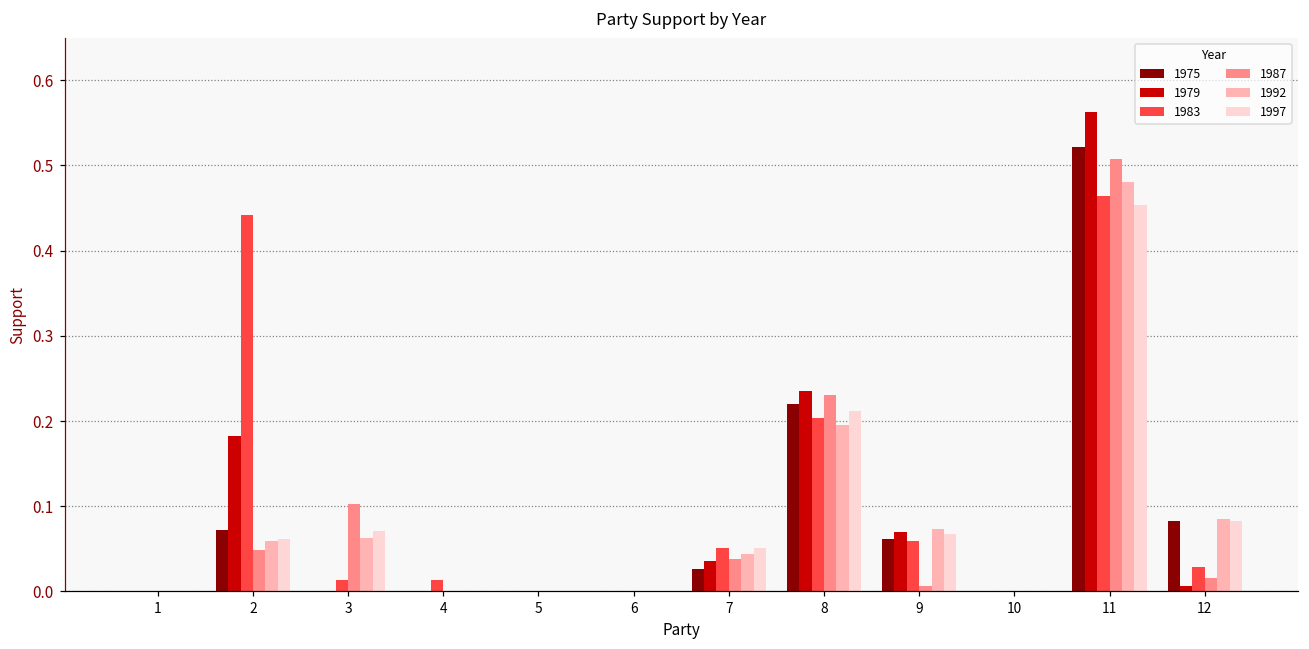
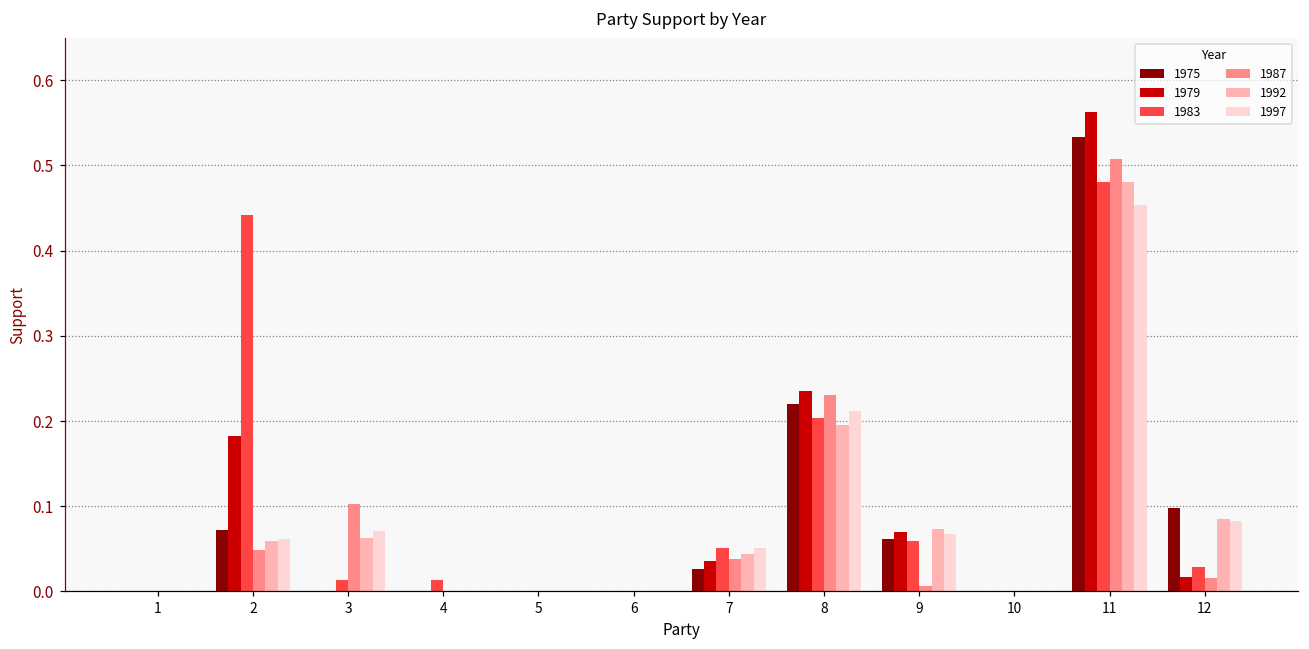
1975, 11: 0.52 -> 0.53
1983, 11: 0.46 -> 0.48
1975, 12: 0.08 -> 0.10
1979, 12: 0.01 -> 0.02
